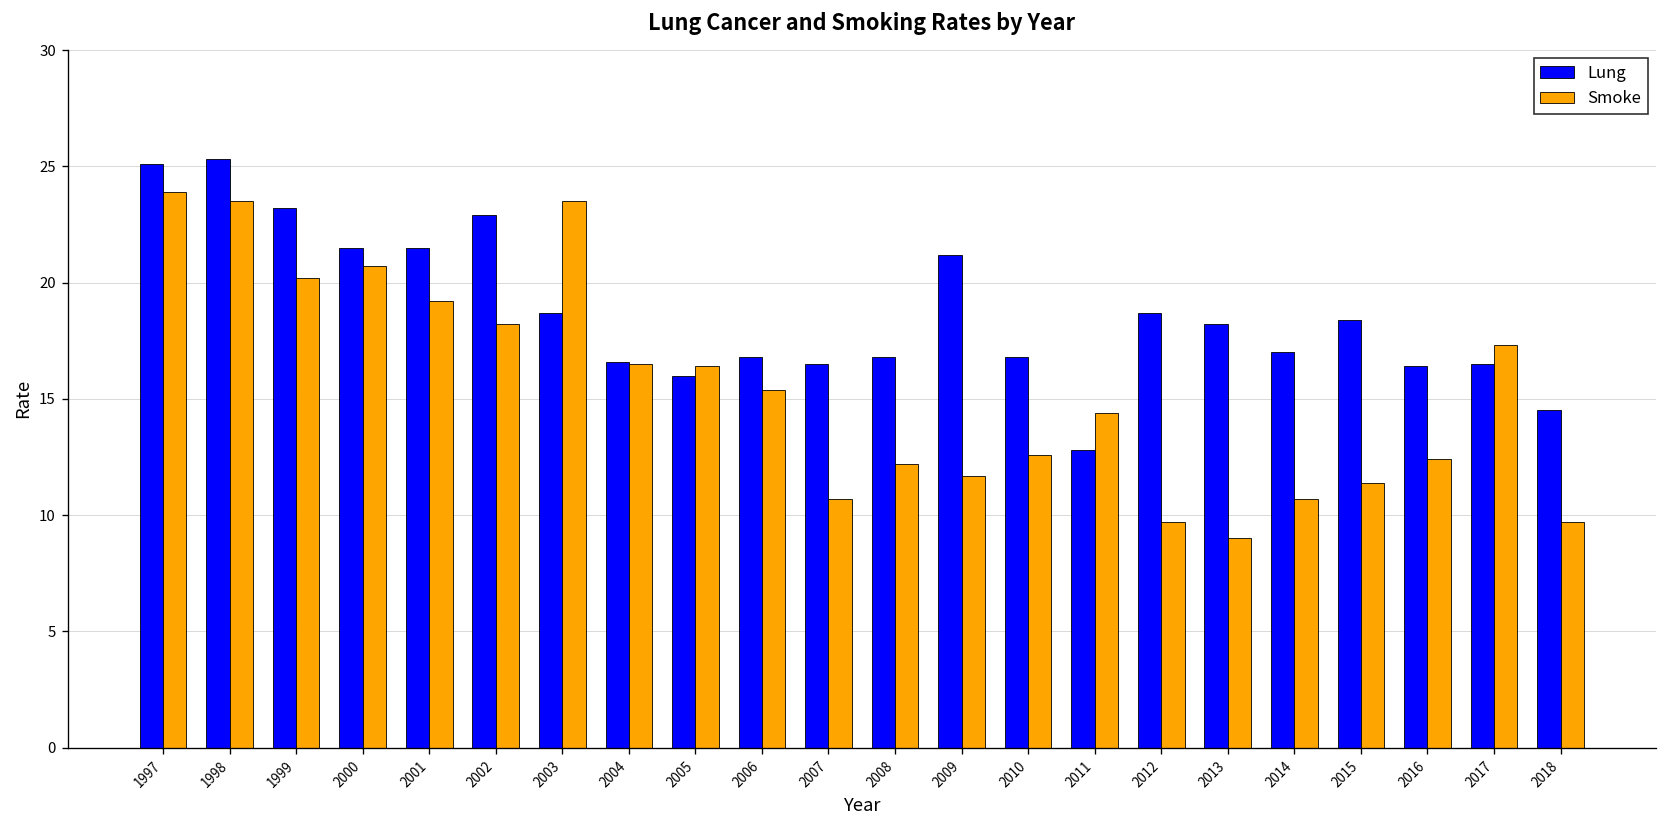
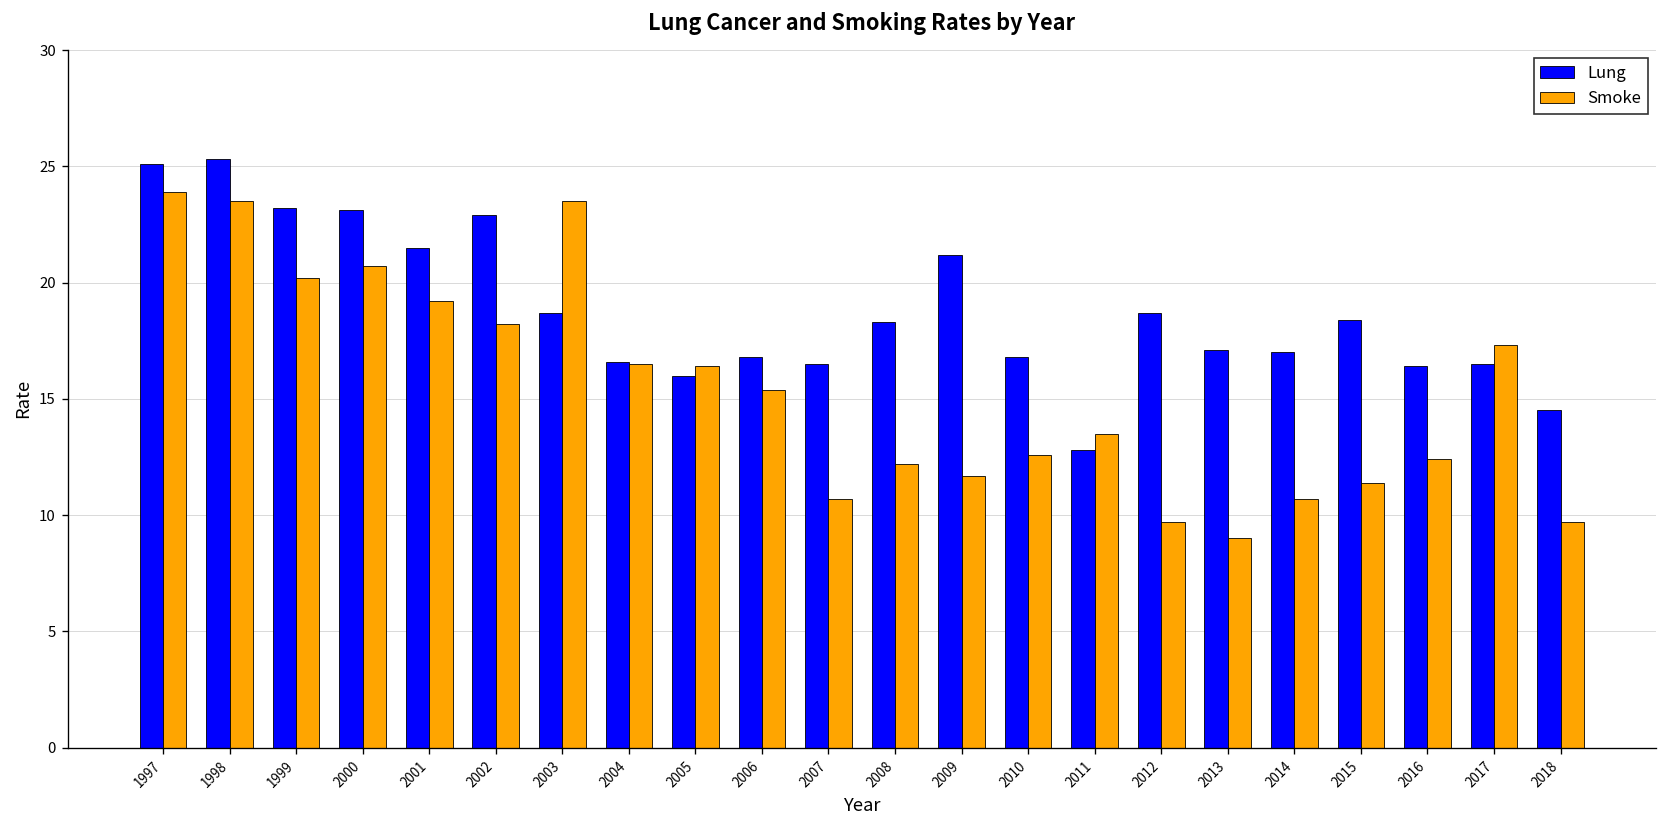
Lung, 2000: 21.5 -> 23.1
Lung, 2008: 16.8 -> 18.3
Smoke, 2011: 14.4 -> 13.5
Lung, 2013: 18.2 -> 17.1
